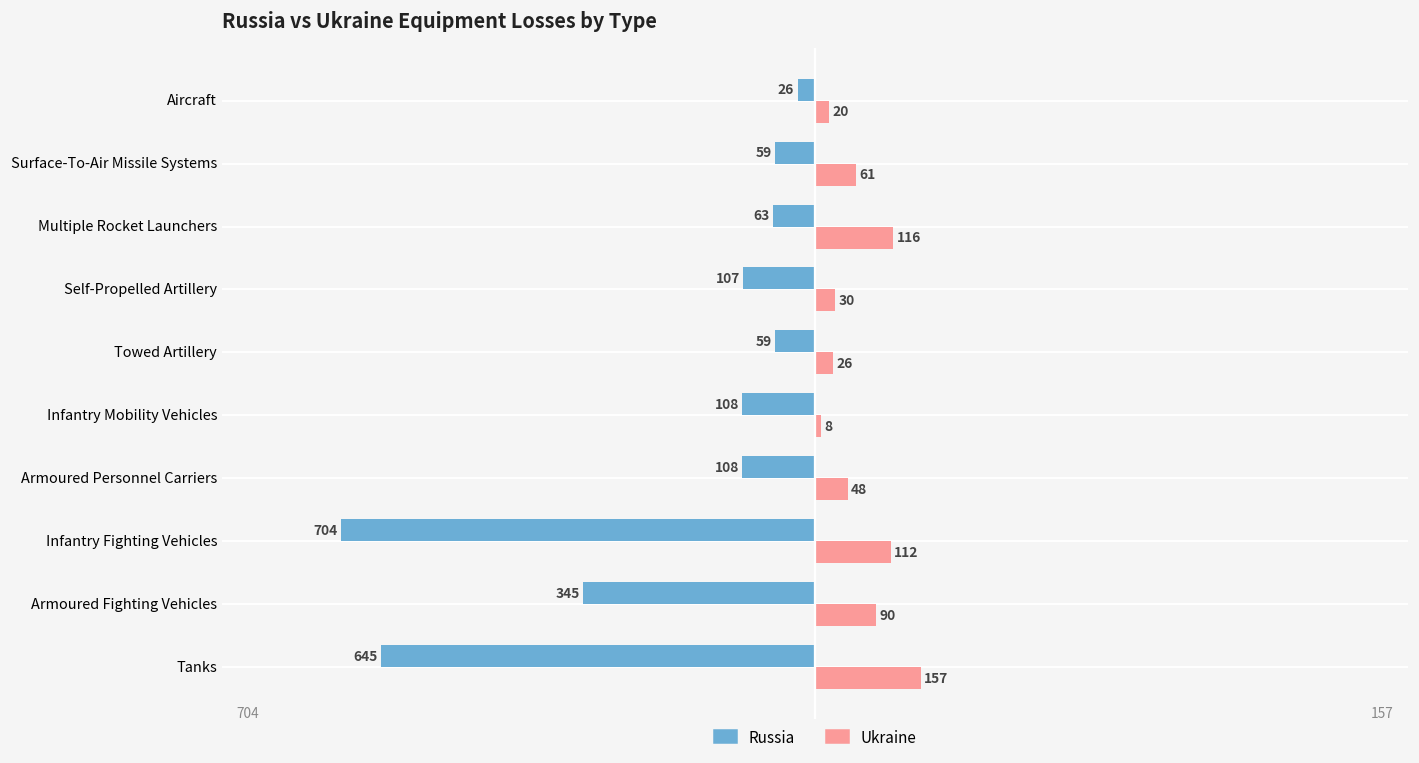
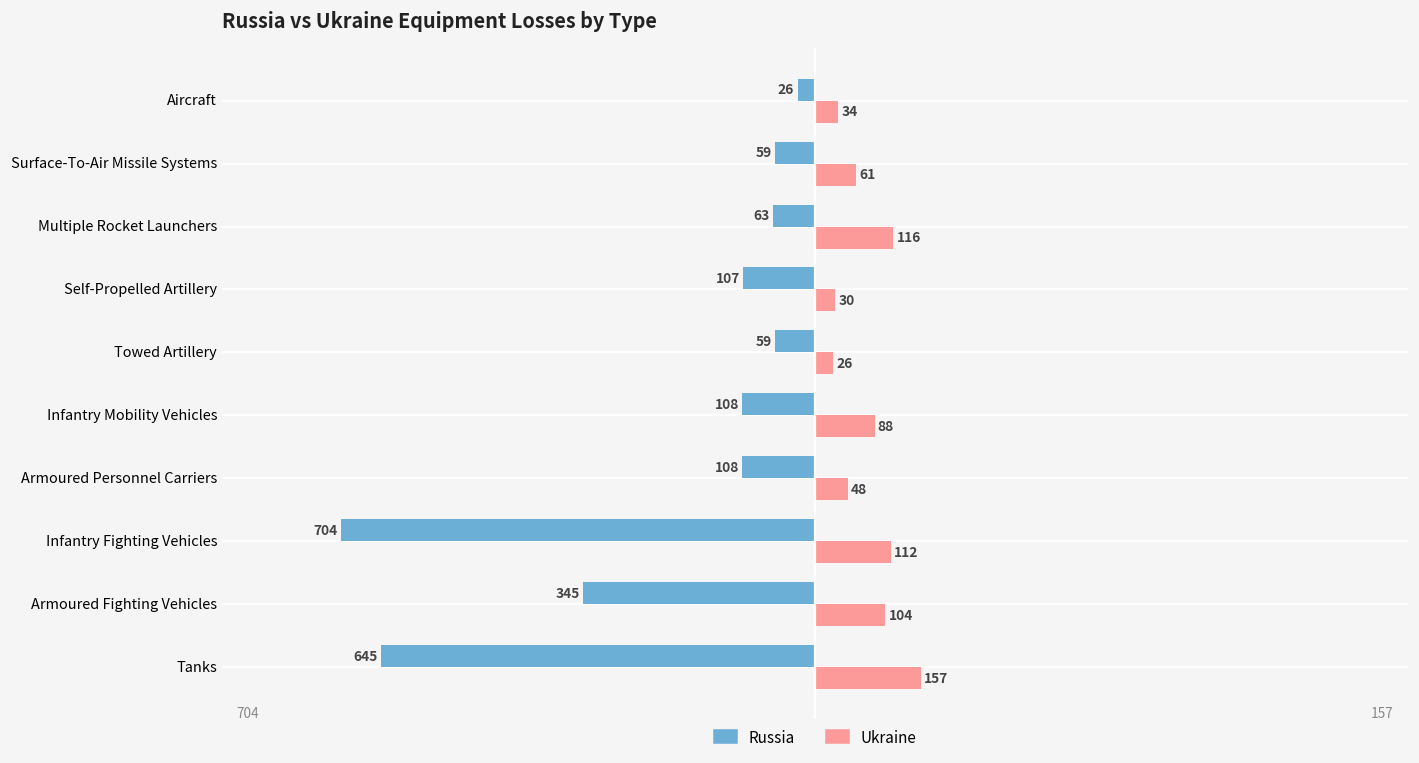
Ukraine, Aircraft: 20 -> 34
Ukraine, Infantry Mobility Vehicles: 8 -> 88
Ukraine, Armoured Fighting Vehicles: 90 -> 104
